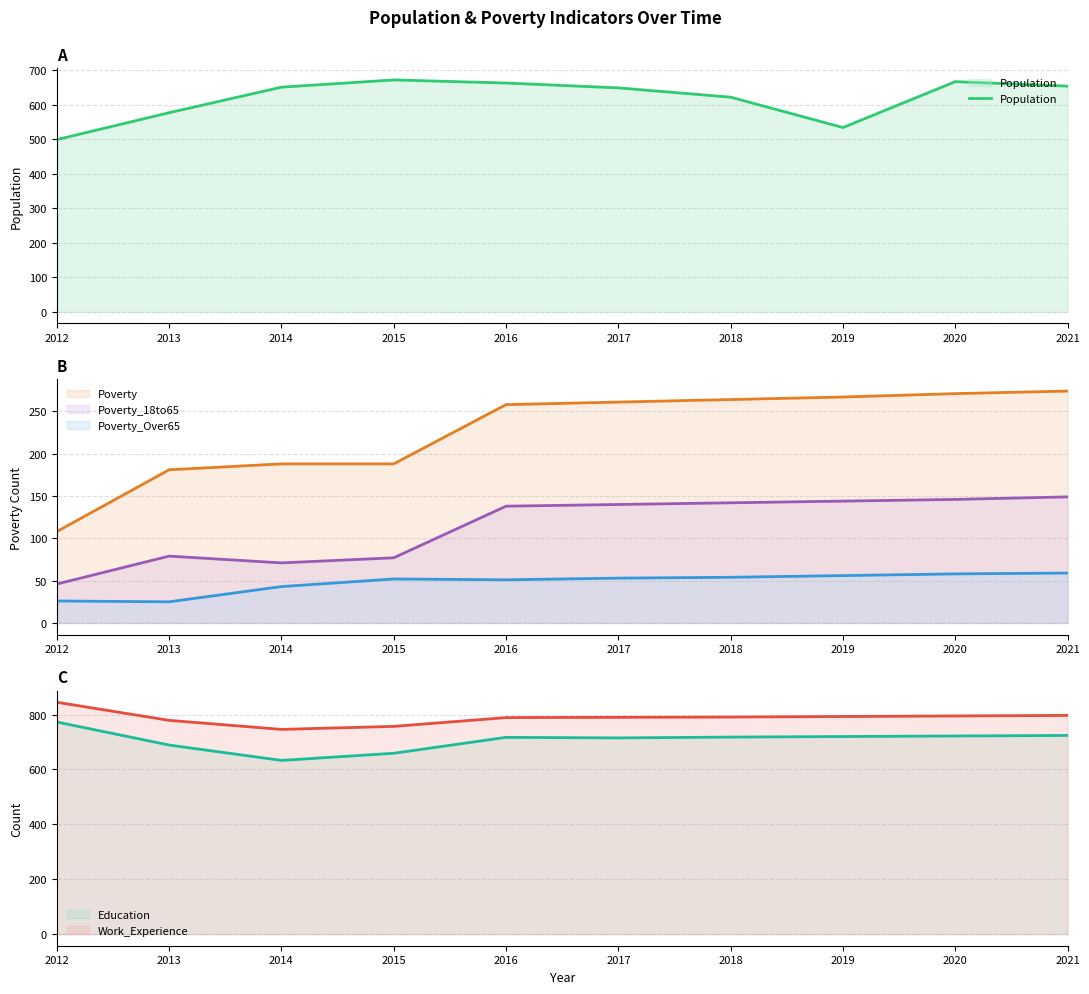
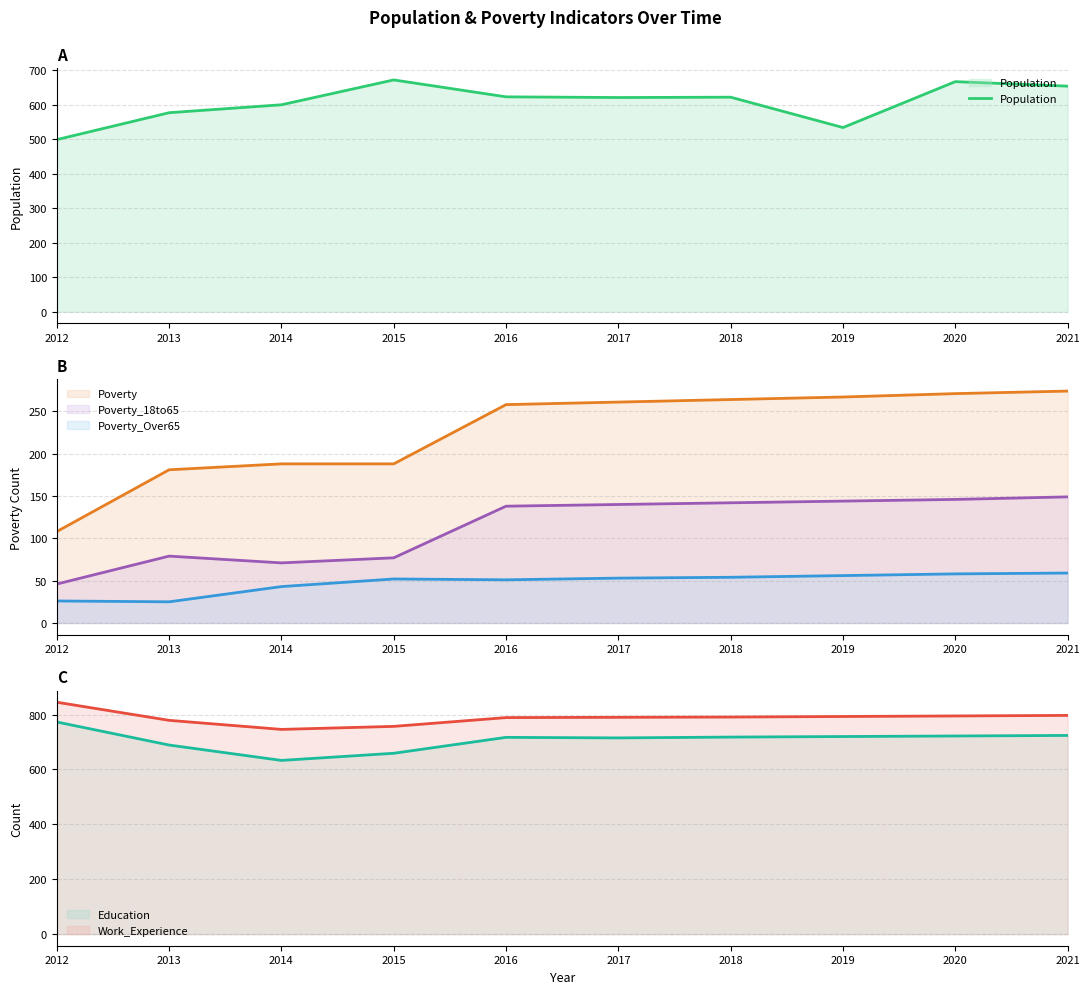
A, 2014: 650 -> 600
A, 2016: 660 -> 620
A, 2017: 650 -> 620
